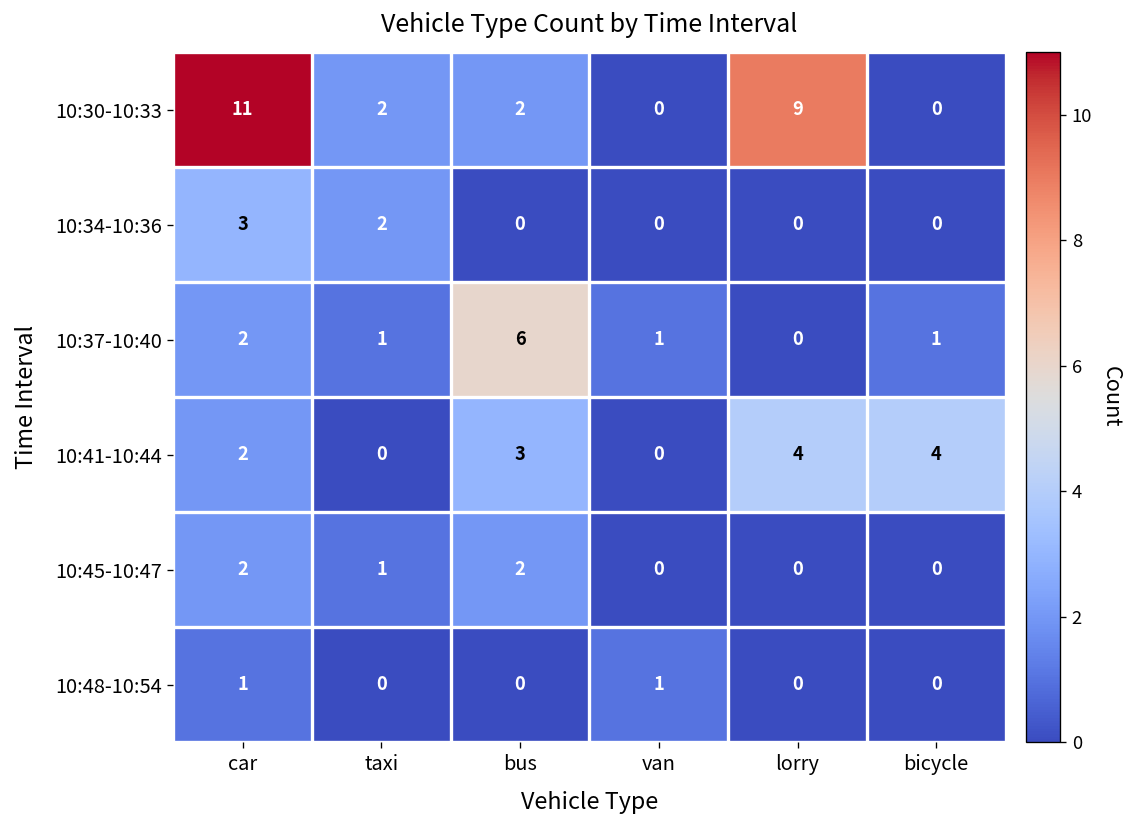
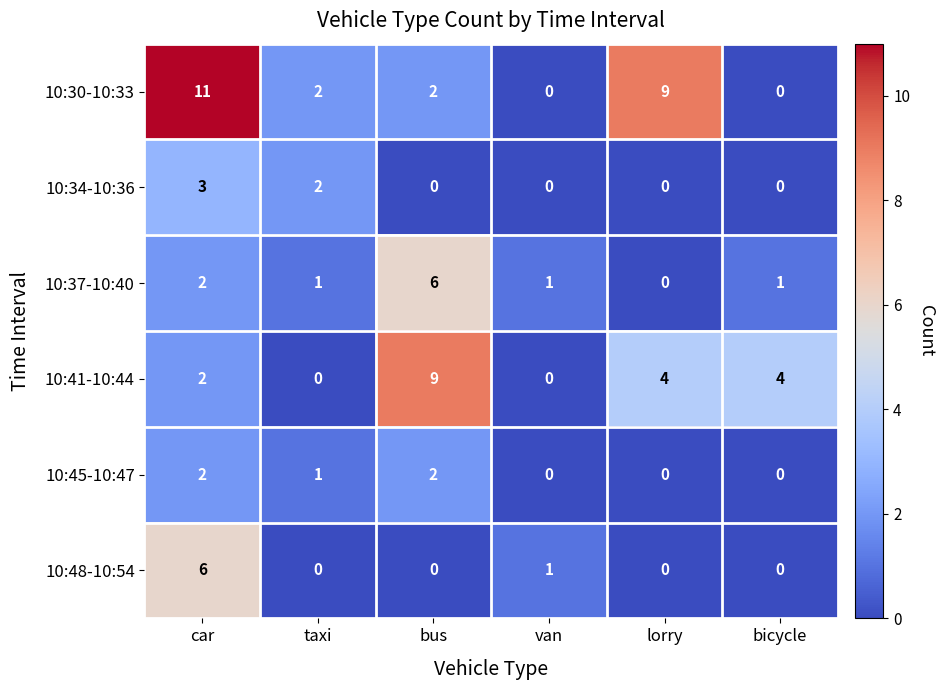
10:41-10:44, bus: 3 -> 9
10:48-10:54, car: 1 -> 6
